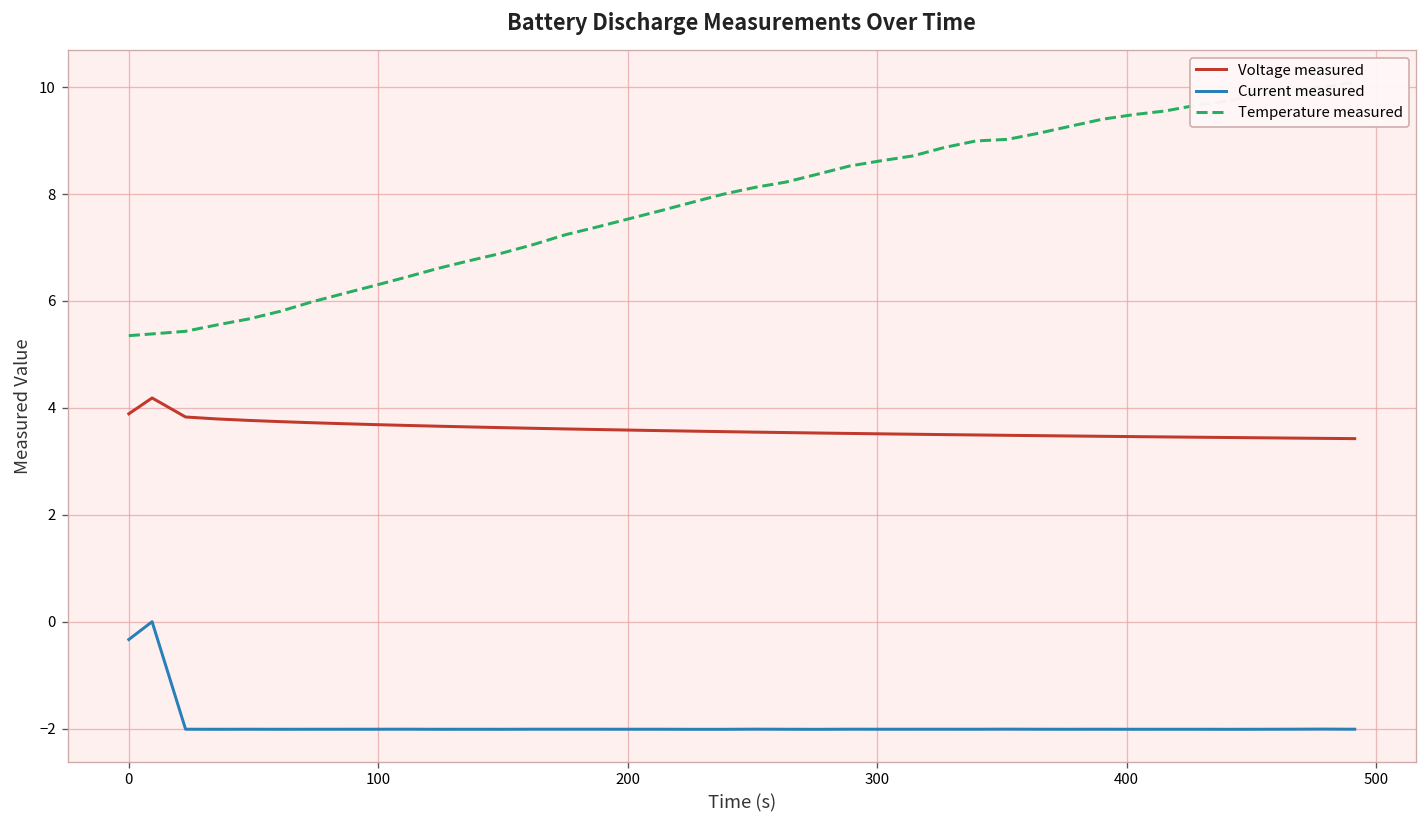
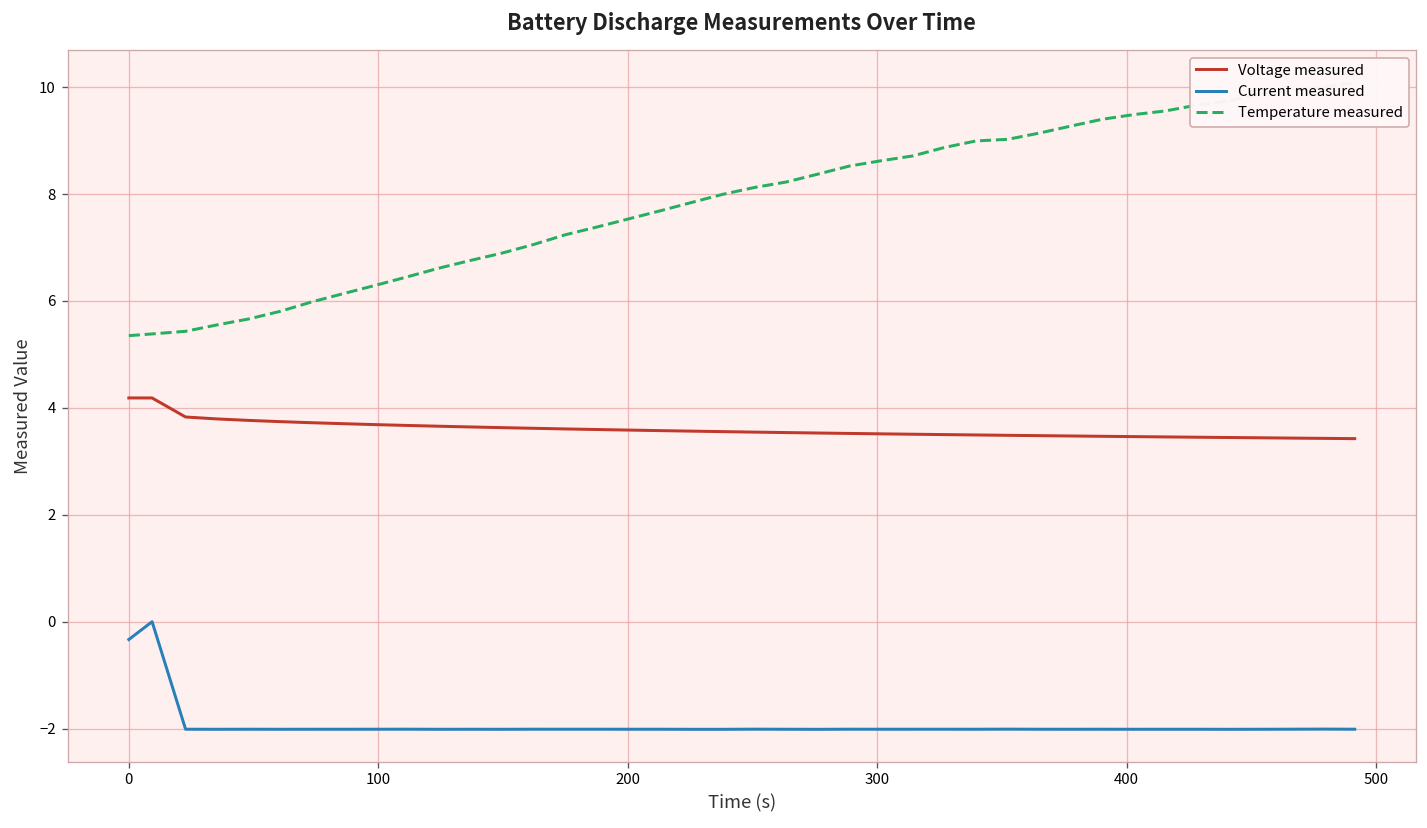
Voltage measured, 0: 3.9 -> 4.2
